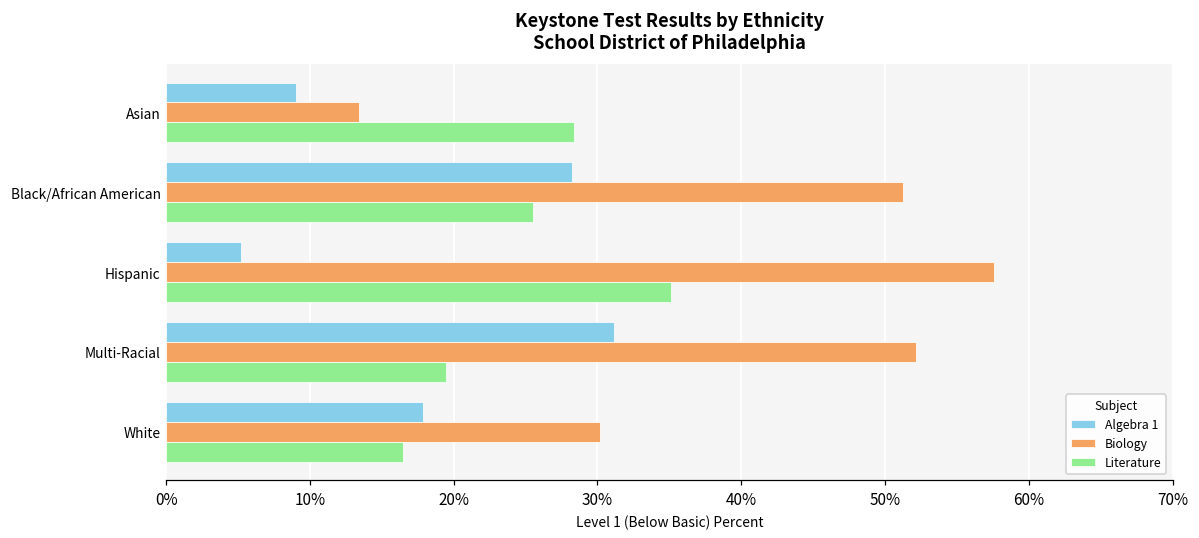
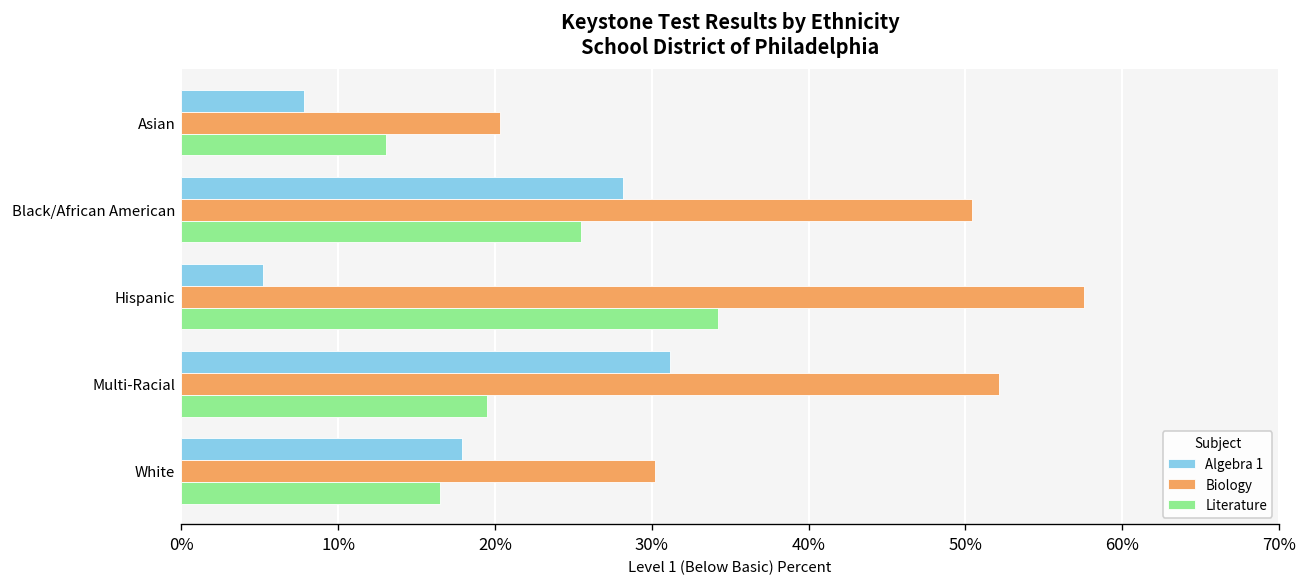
Algebra 1, Asian: 9.0% -> 7.8%
Biology, Asian: 13.4% -> 20.3%
Literature, Asian: 28.4% -> 13.0%
Biology, Black/African American: 51.3% -> 50.4%
Literature, Hispanic: 35.1% -> 34.2%
